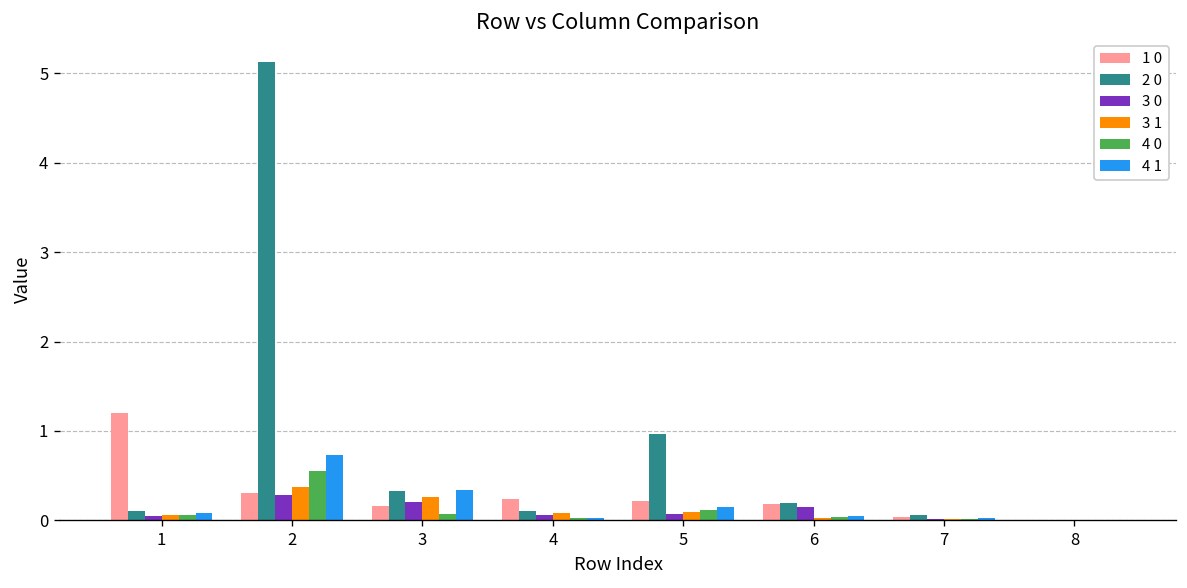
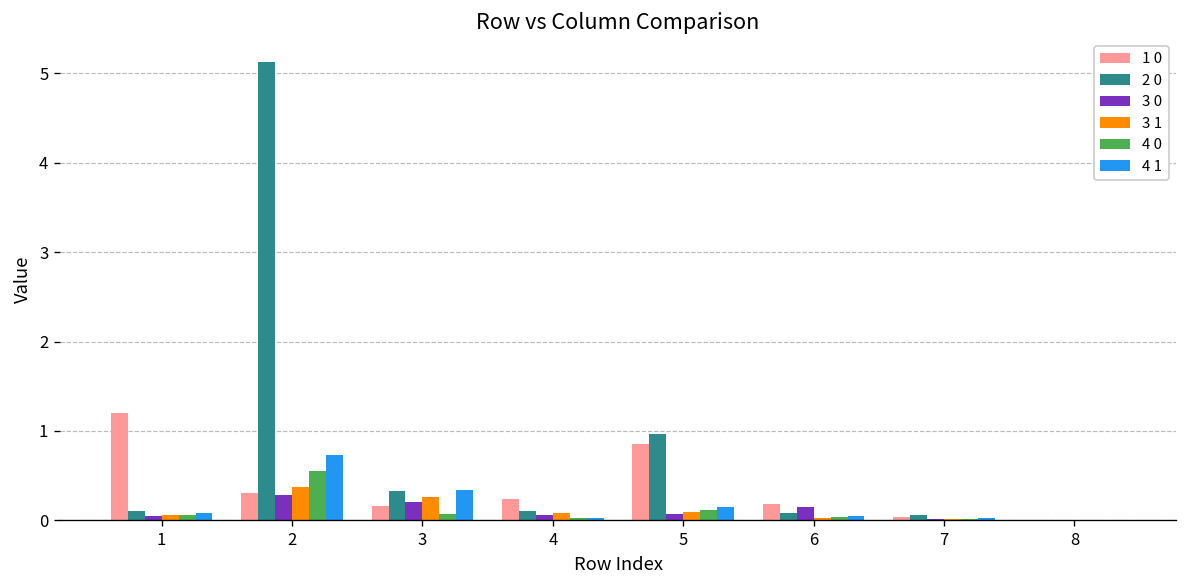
1 0, 5: 0.2 -> 0.9
2 0, 6: 0.2 -> 0.1
